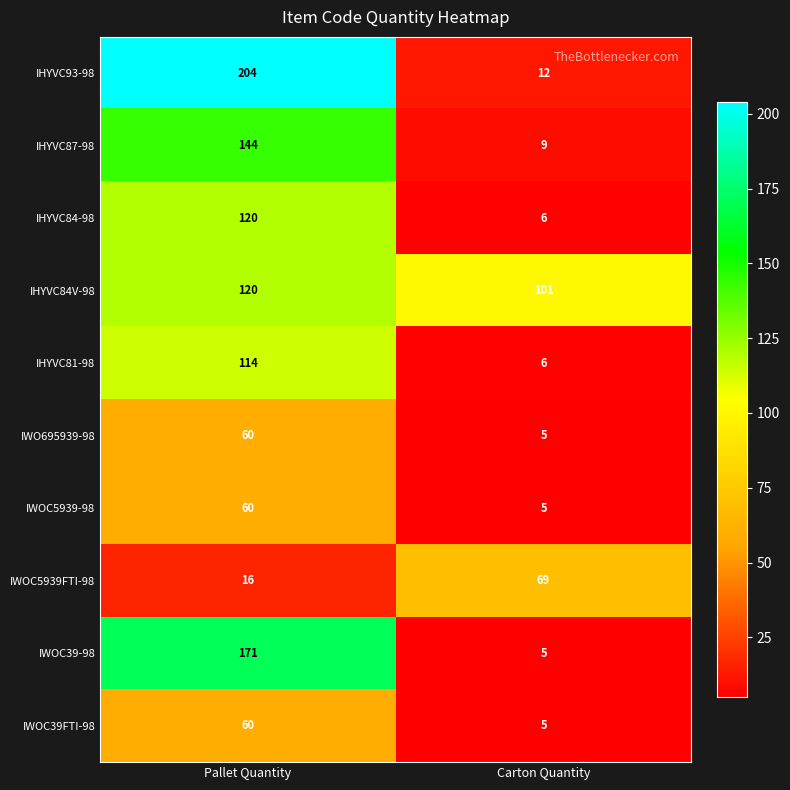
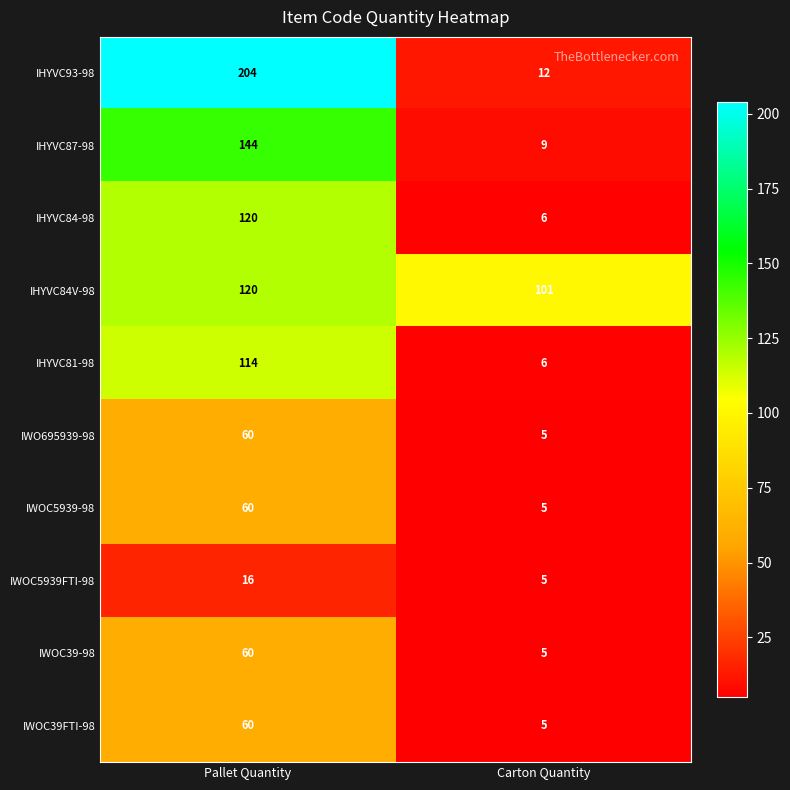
IWOC5939FTI-98, Carton Quantity: 69 -> 5
IWOC39-98, Pallet Quantity: 171 -> 60
